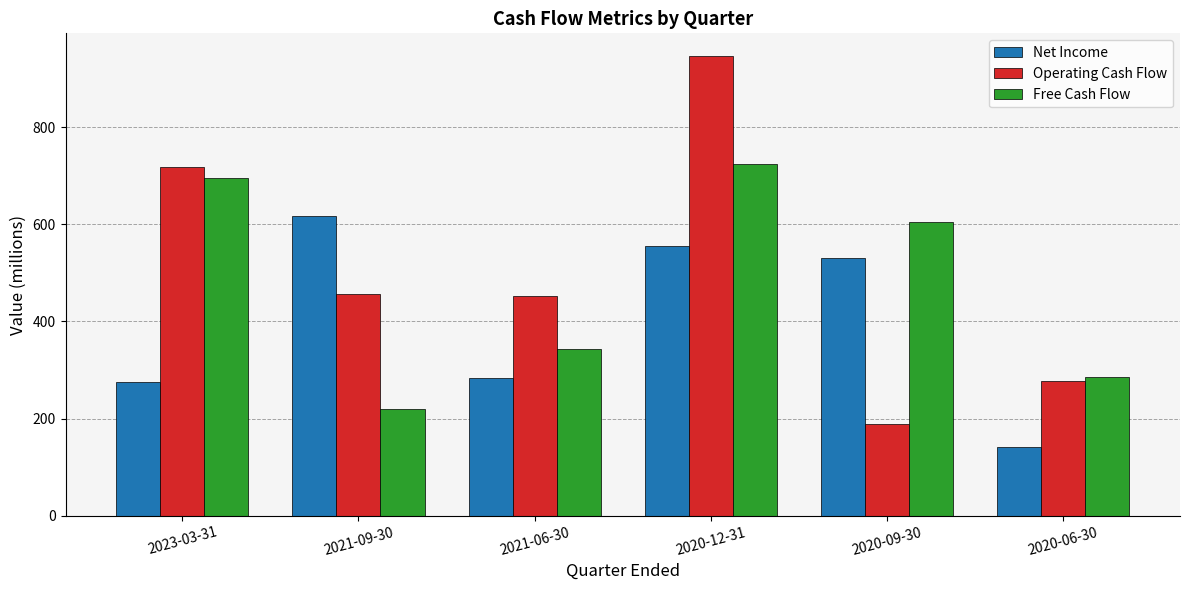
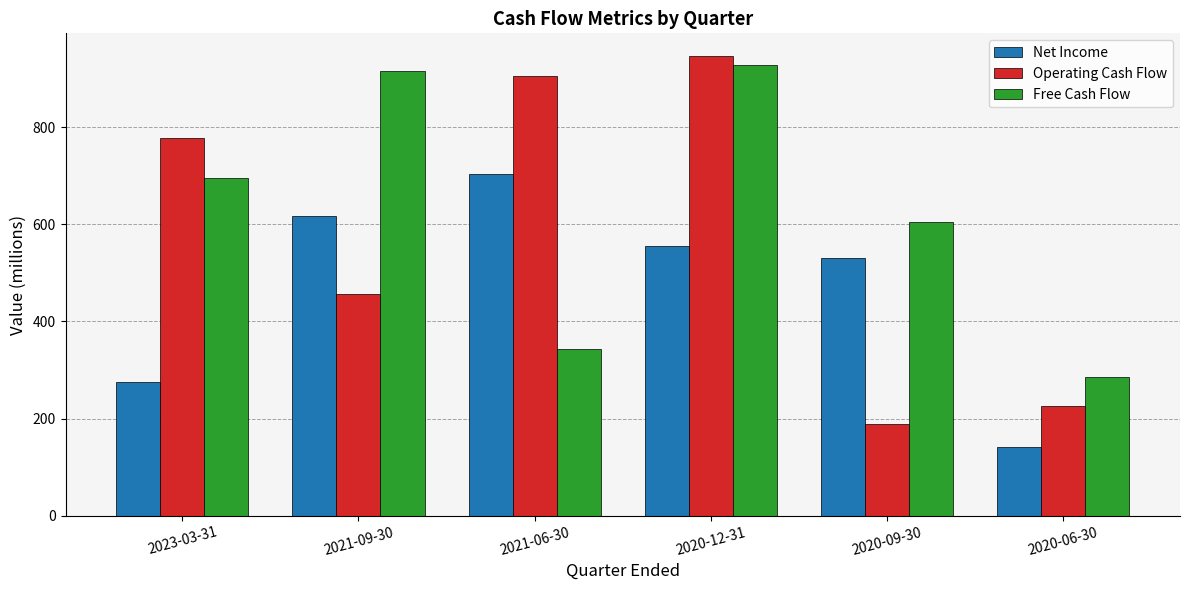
Operating Cash Flow, 2023-03-31: 720 -> 780
Free Cash Flow, 2021-09-30: 220 -> 920
Net Income, 2021-06-30: 280 -> 700
Operating Cash Flow, 2021-06-30: 450 -> 910
Free Cash Flow, 2020-12-31: 730 -> 930
Operating Cash Flow, 2020-06-30: 280 -> 230
